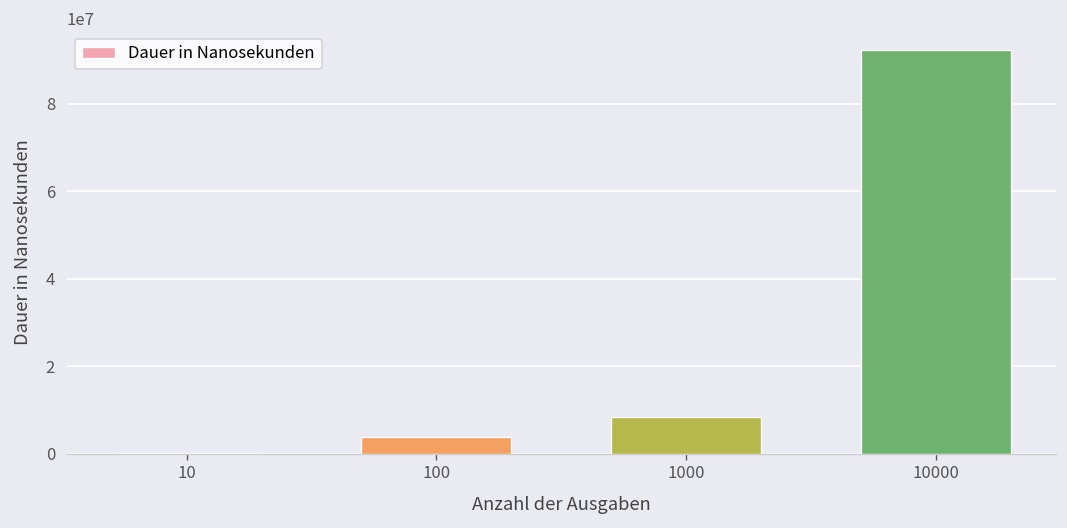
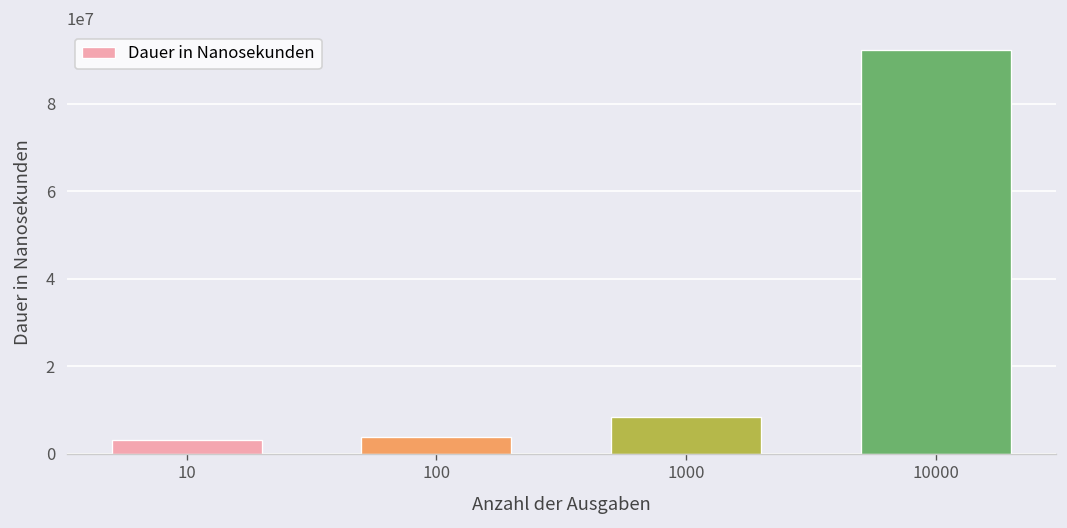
10: 0 -> 3000000
